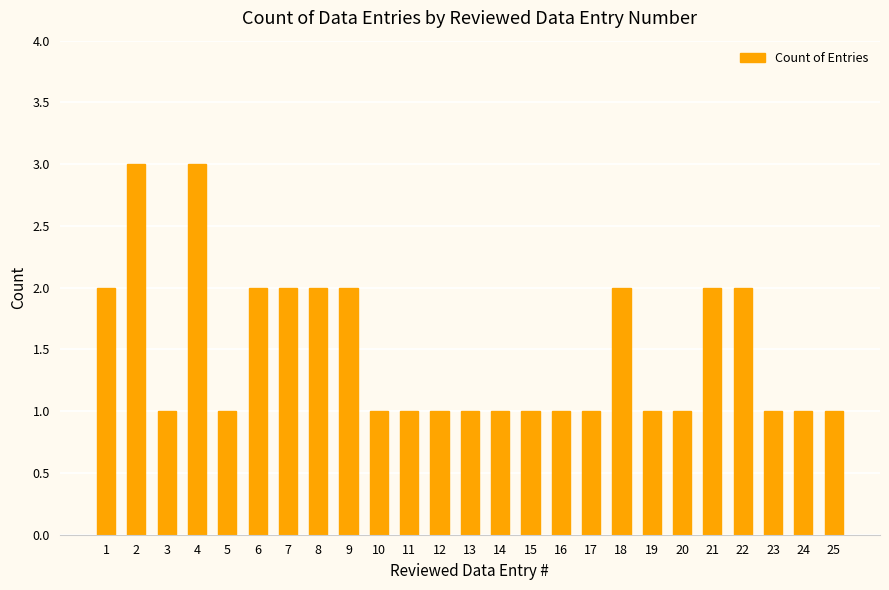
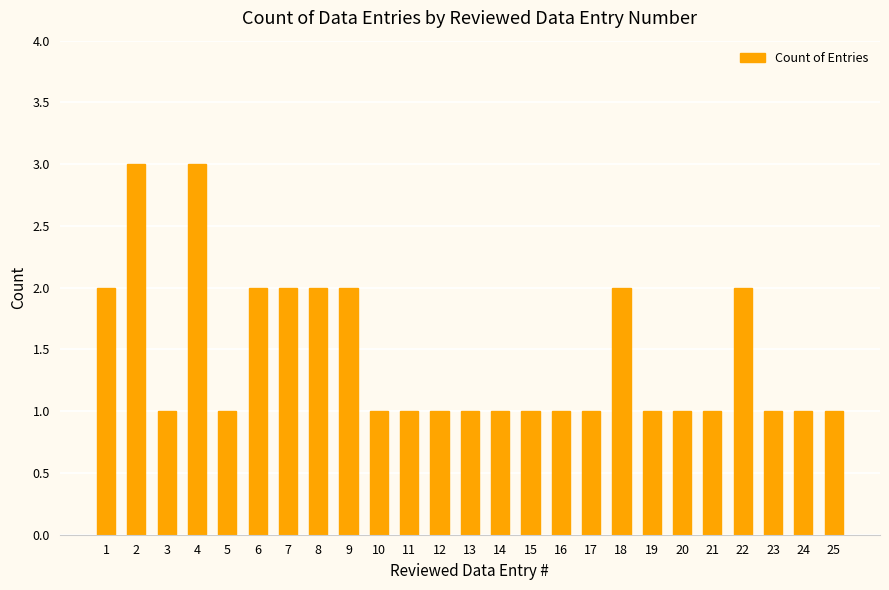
21: 2 -> 1
